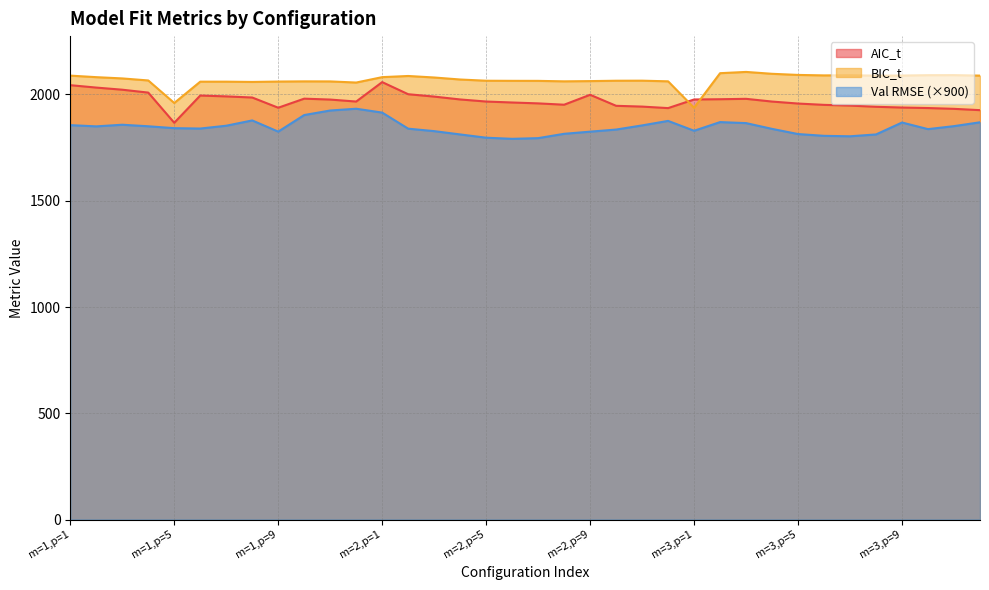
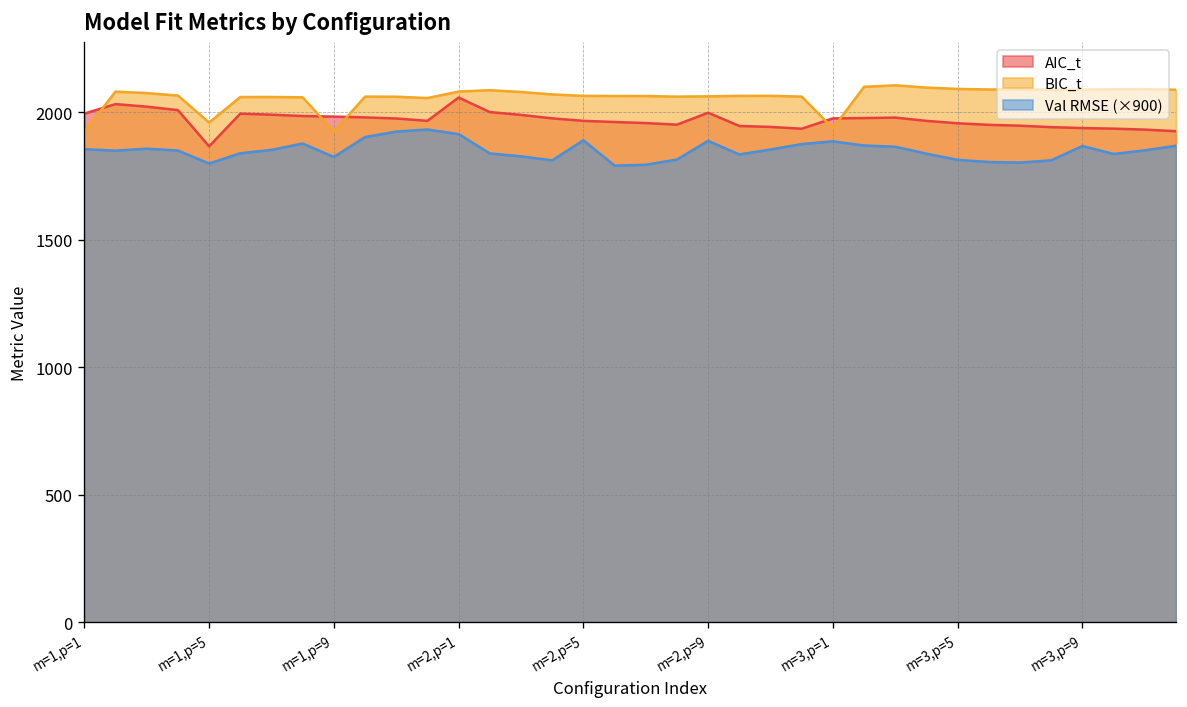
AIC_t, m=1,p=1: 2040 -> 2000
BIC_t, m=1,p=1: 2090 -> 1920
Val RMSE (×900), m=1,p=5: 1840 -> 1800
AIC_t, m=1,p=9: 1940 -> 1980
BIC_t, m=1,p=9: 2060 -> 1920
Val RMSE (×900), m=2,p=5: 1800 -> 1890
Val RMSE (×900), m=2,p=9: 1830 -> 1890
Val RMSE (×900), m=3,p=1: 1830 -> 1890
